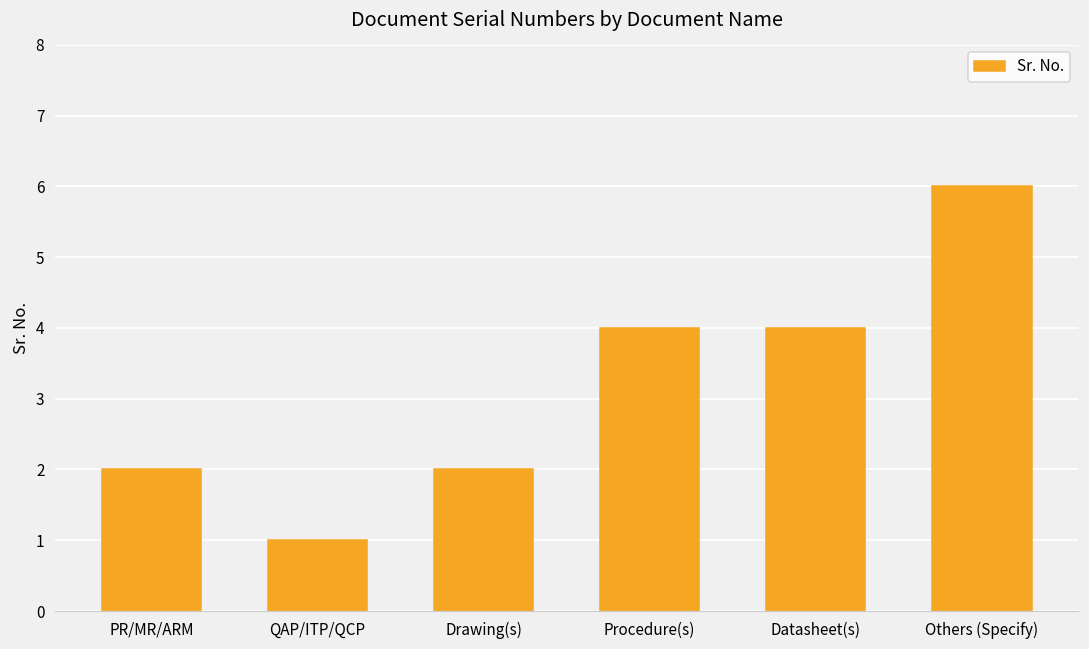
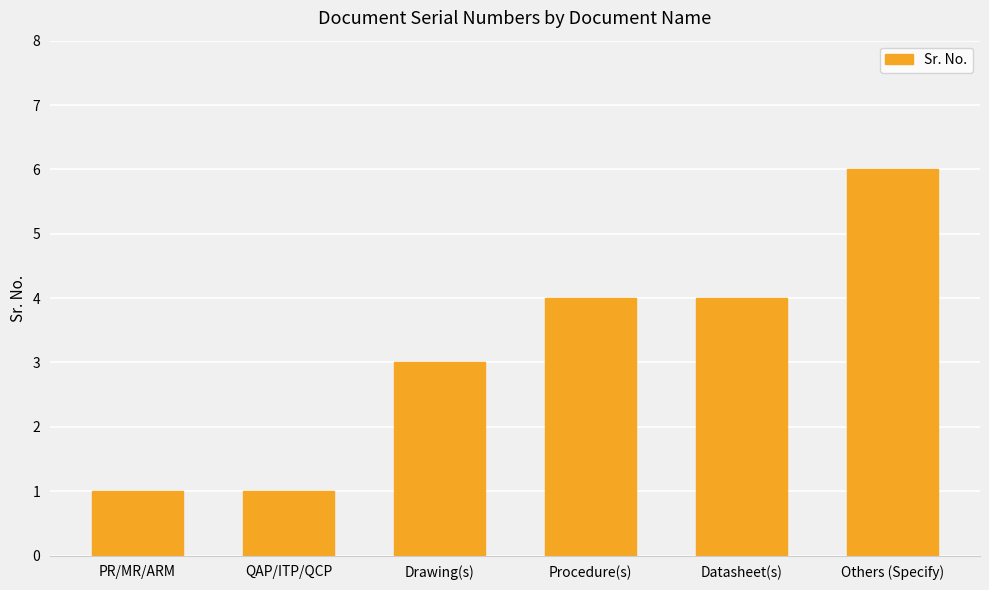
PR/MR/ARM: 2 -> 1
Drawing(s): 2 -> 3
